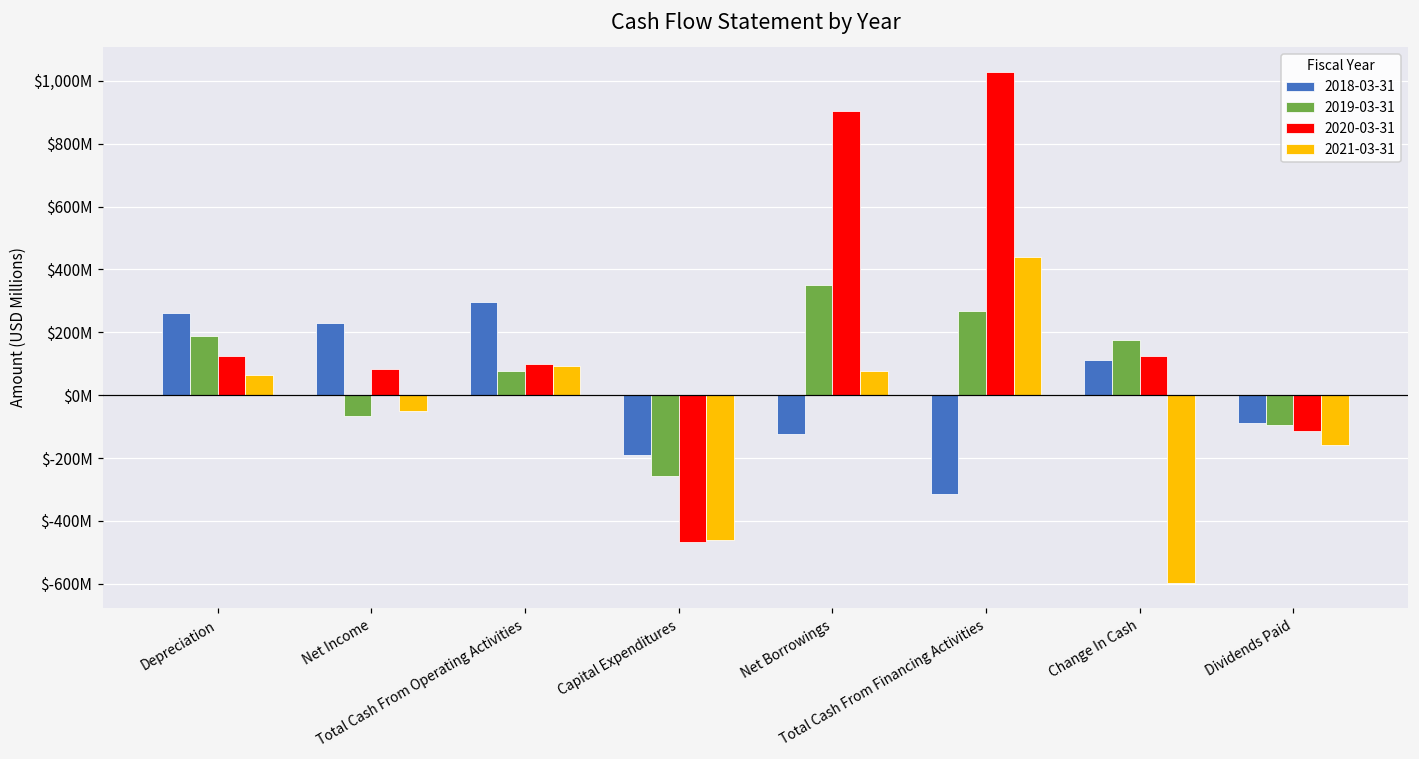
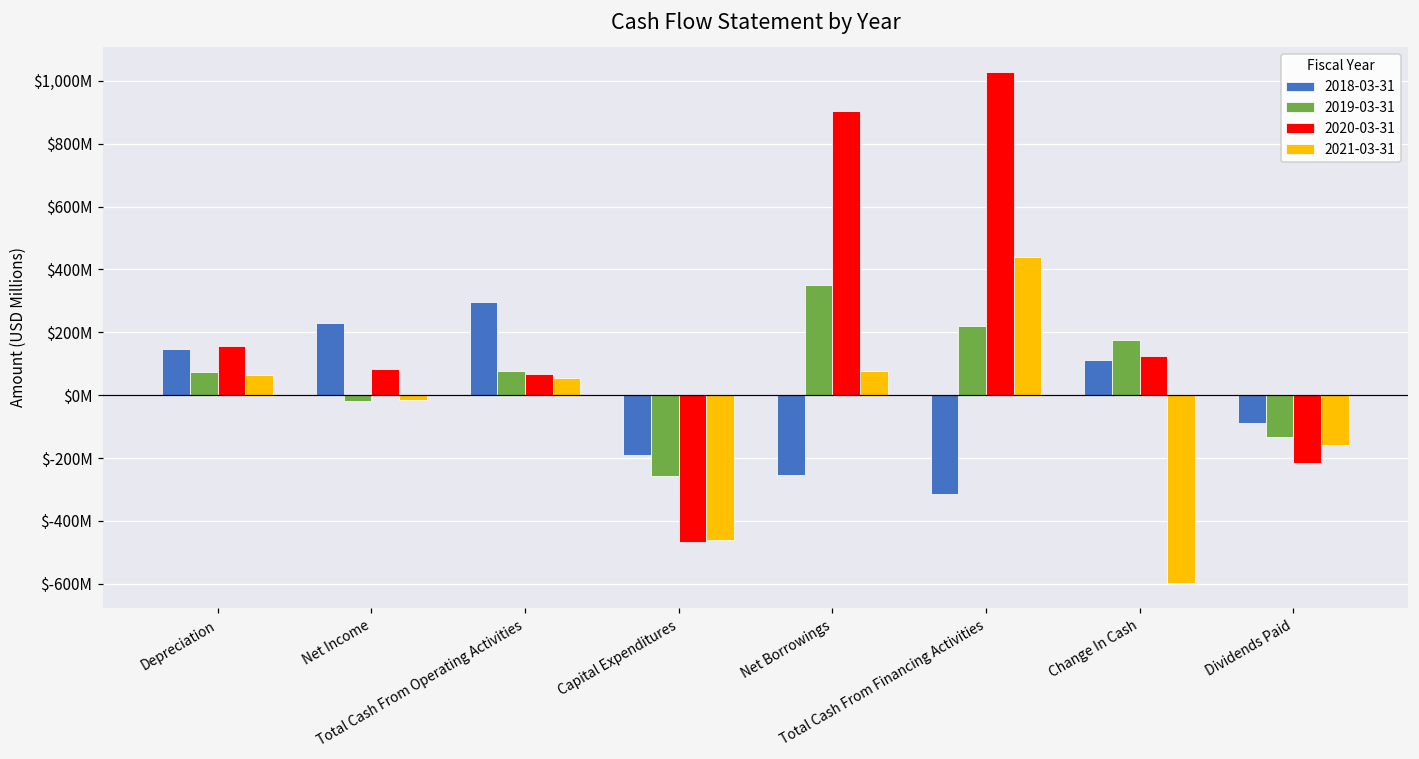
2018-03-31, Depreciation: $260,000,000 -> $150,000,000
2019-03-31, Depreciation: $190,000,000 -> $80,000,000
2020-03-31, Depreciation: $130,000,000 -> $160,000,000
2019-03-31, Net Income: $-70,000,000 -> $-20,000,000
2021-03-31, Net Income: $-50,000,000 -> $-20,000,000
2020-03-31, Total Cash From Operating Activities: $100,000,000 -> $70,000,000
2021-03-31, Total Cash From Operating Activities: $90,000,000 -> $50,000,000
2018-03-31, Net Borrowings: $-120,000,000 -> $-250,000,000
2019-03-31, Total Cash From Financing Activities: $270,000,000 -> $220,000,000
2019-03-31, Dividends Paid: $-100,000,000 -> $-130,000,000
2020-03-31, Dividends Paid: $-110,000,000 -> $-220,000,000
